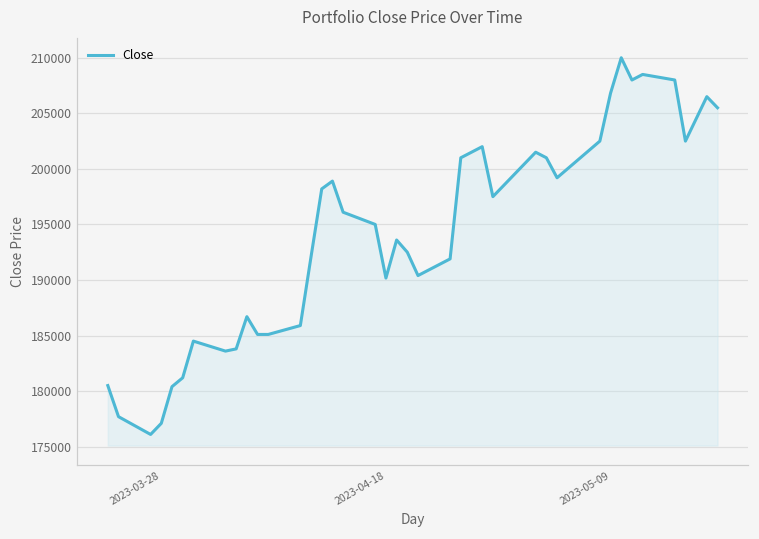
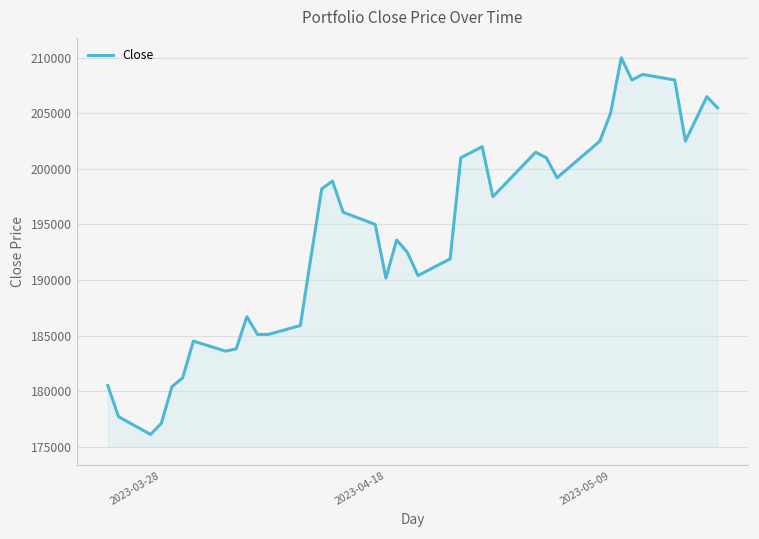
2023-05-09: 206800 -> 205000
